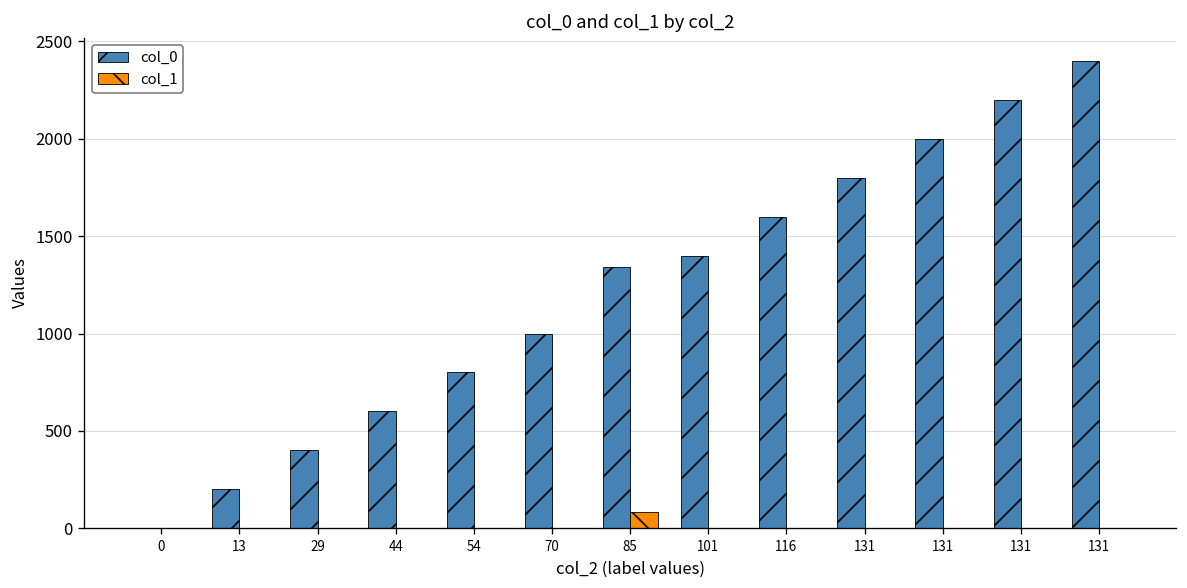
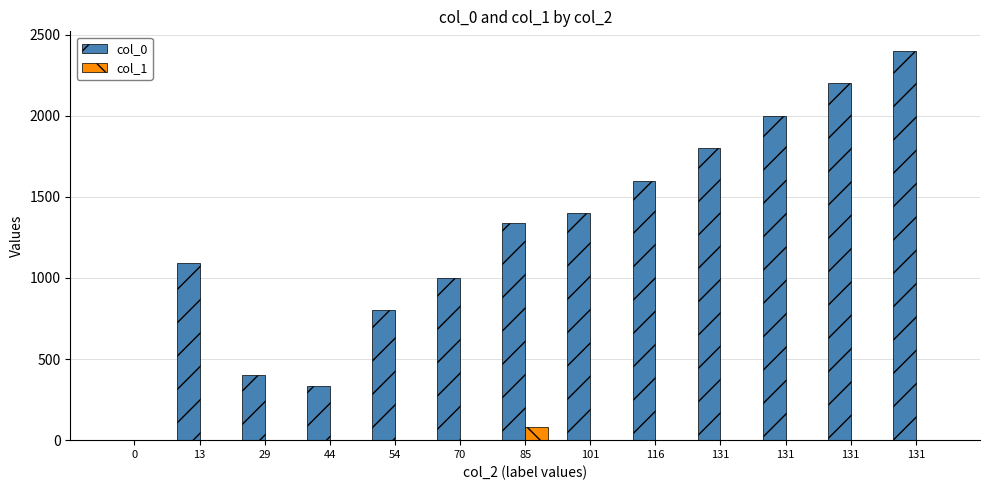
col_0, 13: 200 -> 1090
col_0, 44: 600 -> 340
